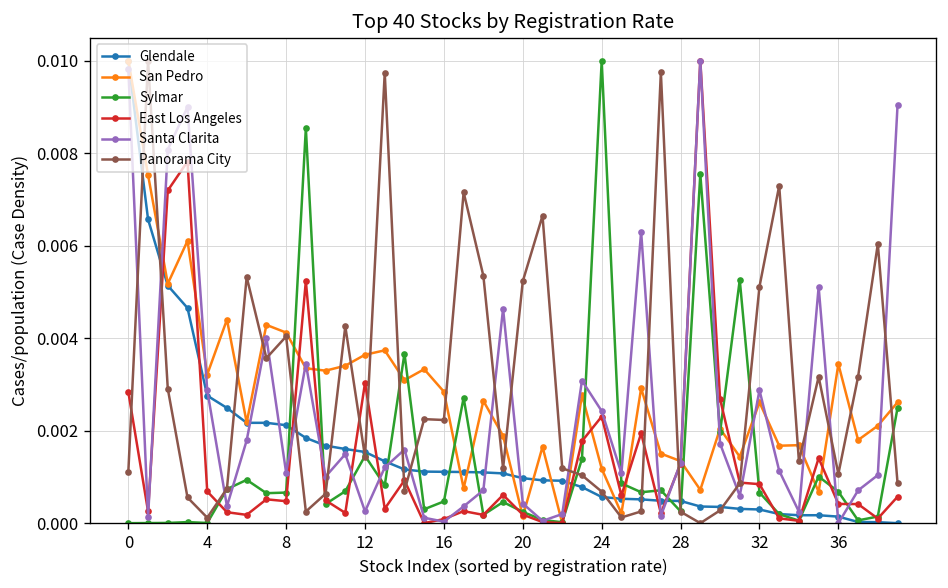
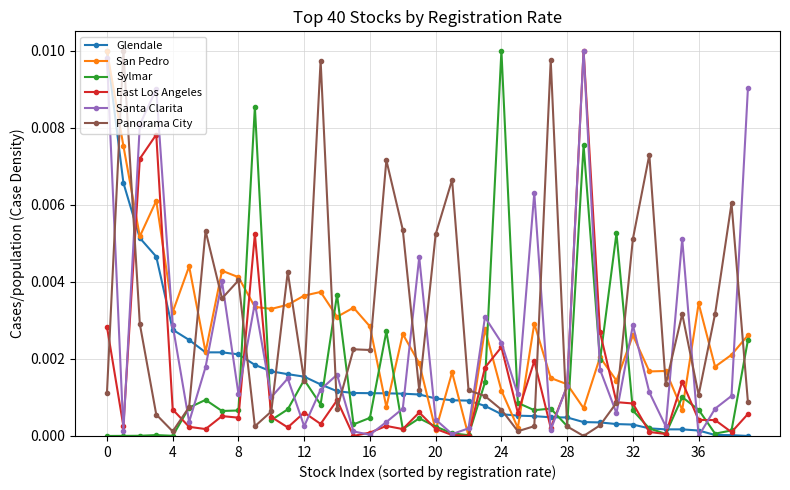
East Los Angeles, 12: 0.0030 -> 0.0006
